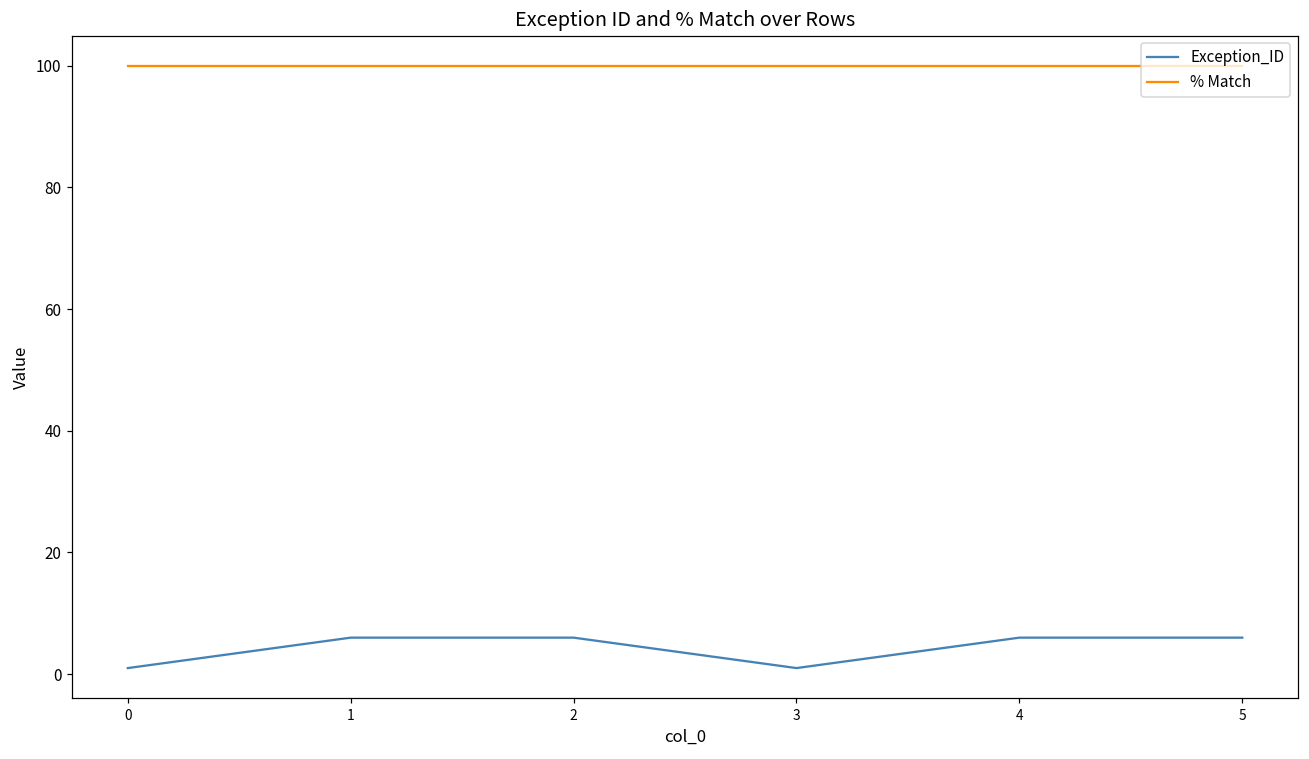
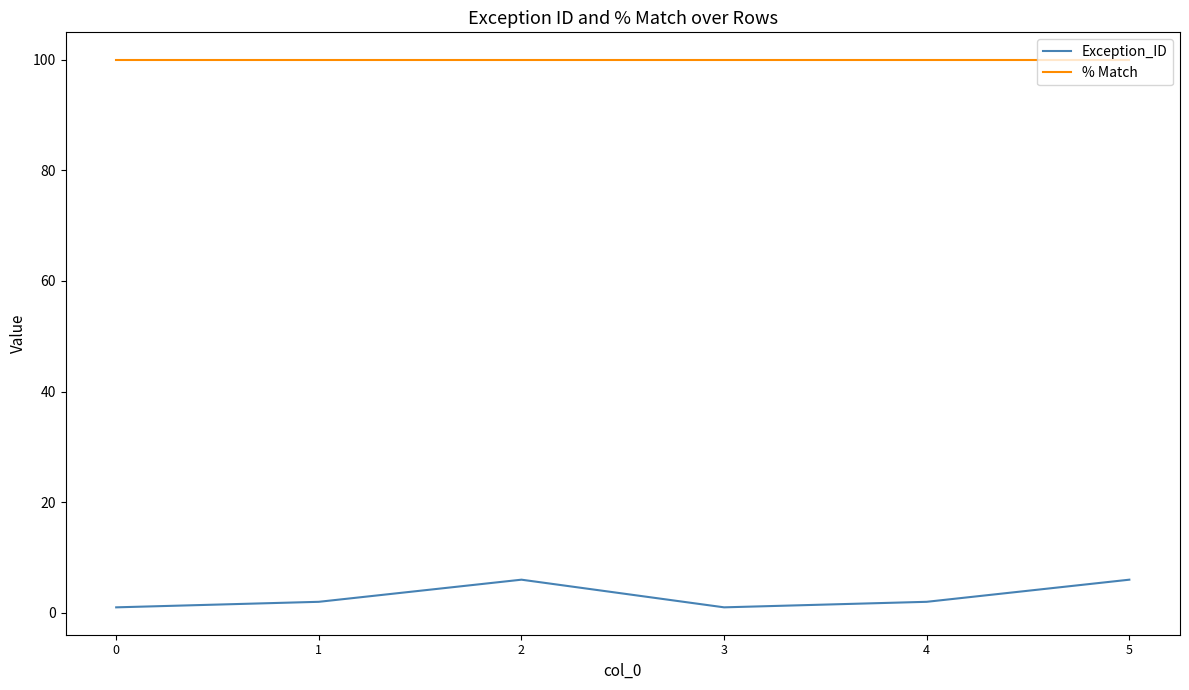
Exception_ID, 1: 6 -> 2
Exception_ID, 4: 6 -> 2
